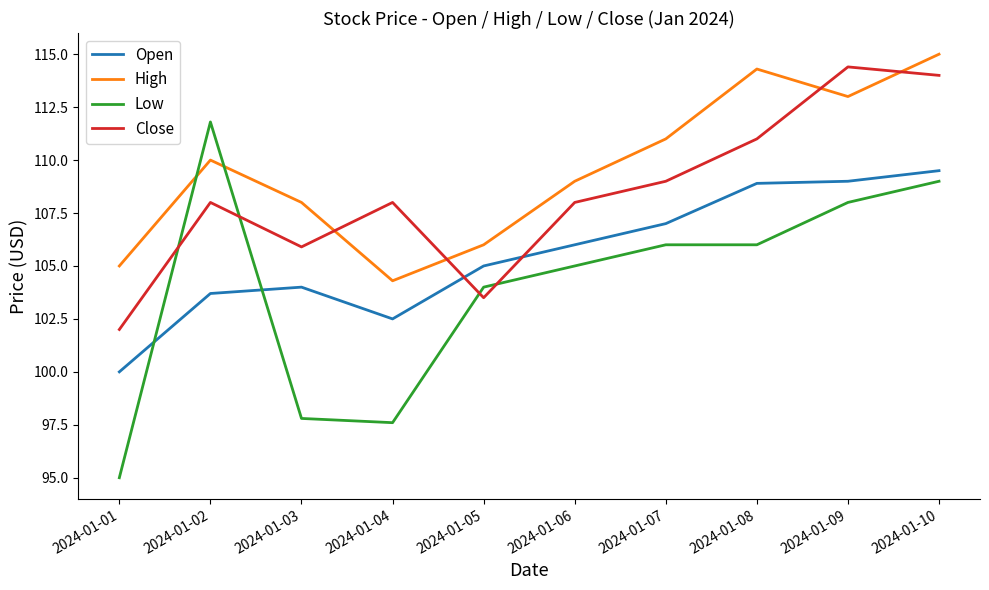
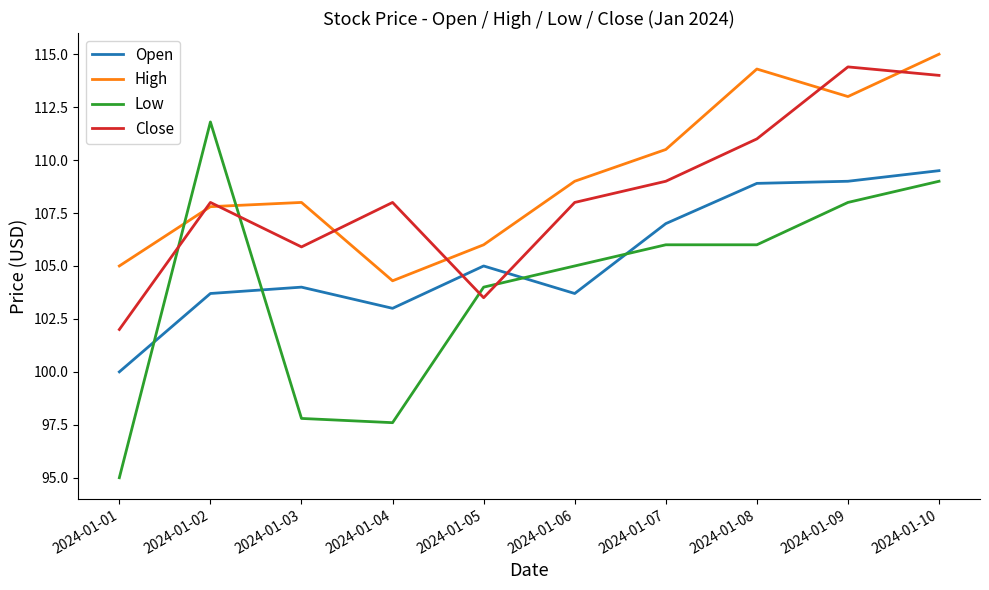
High, 2024-01-02: 110.0 -> 107.8
Open, 2024-01-04: 102.5 -> 103.0
Open, 2024-01-06: 106.0 -> 103.7
High, 2024-01-07: 111.0 -> 110.5
